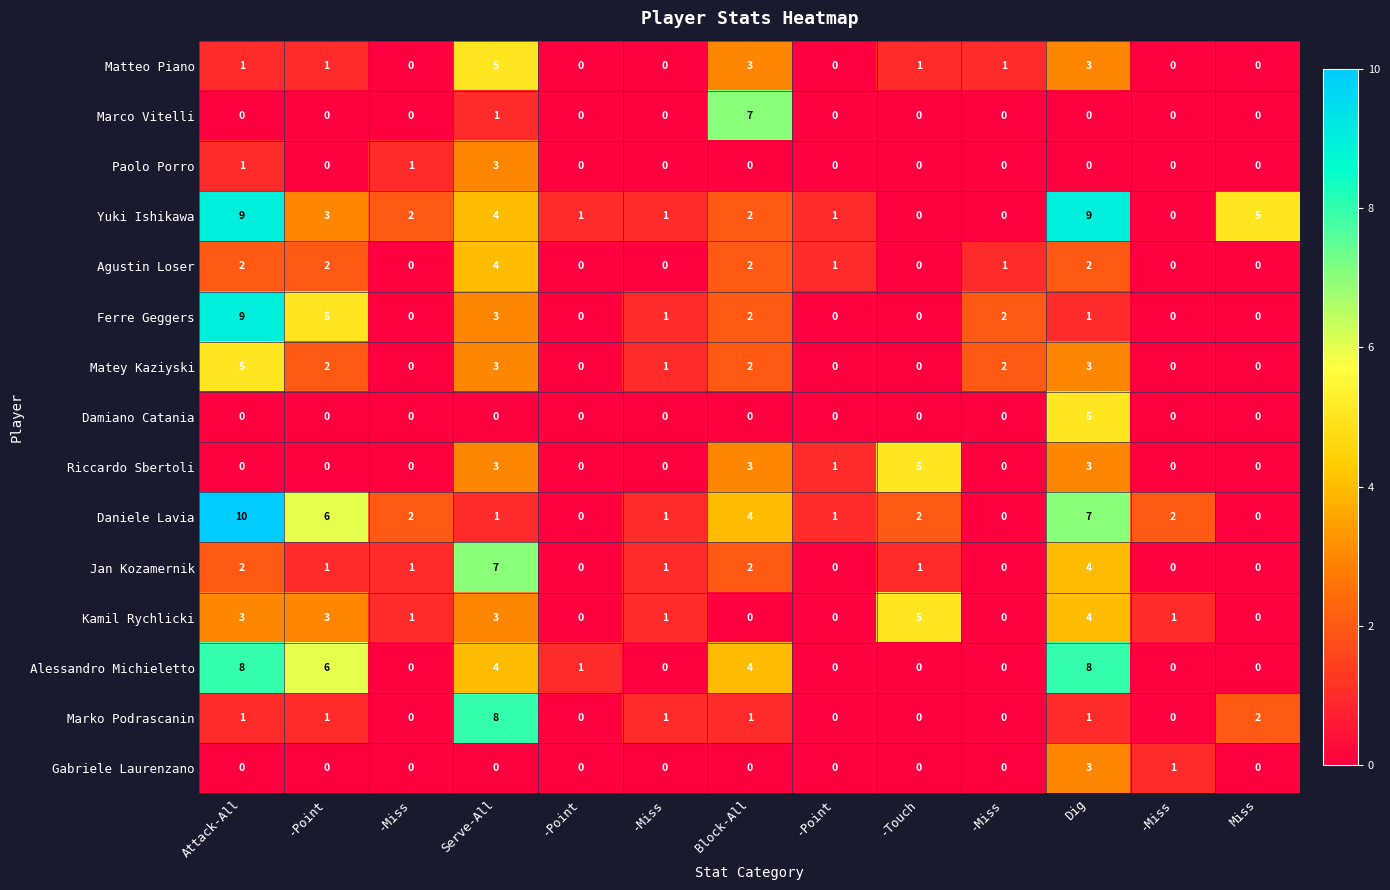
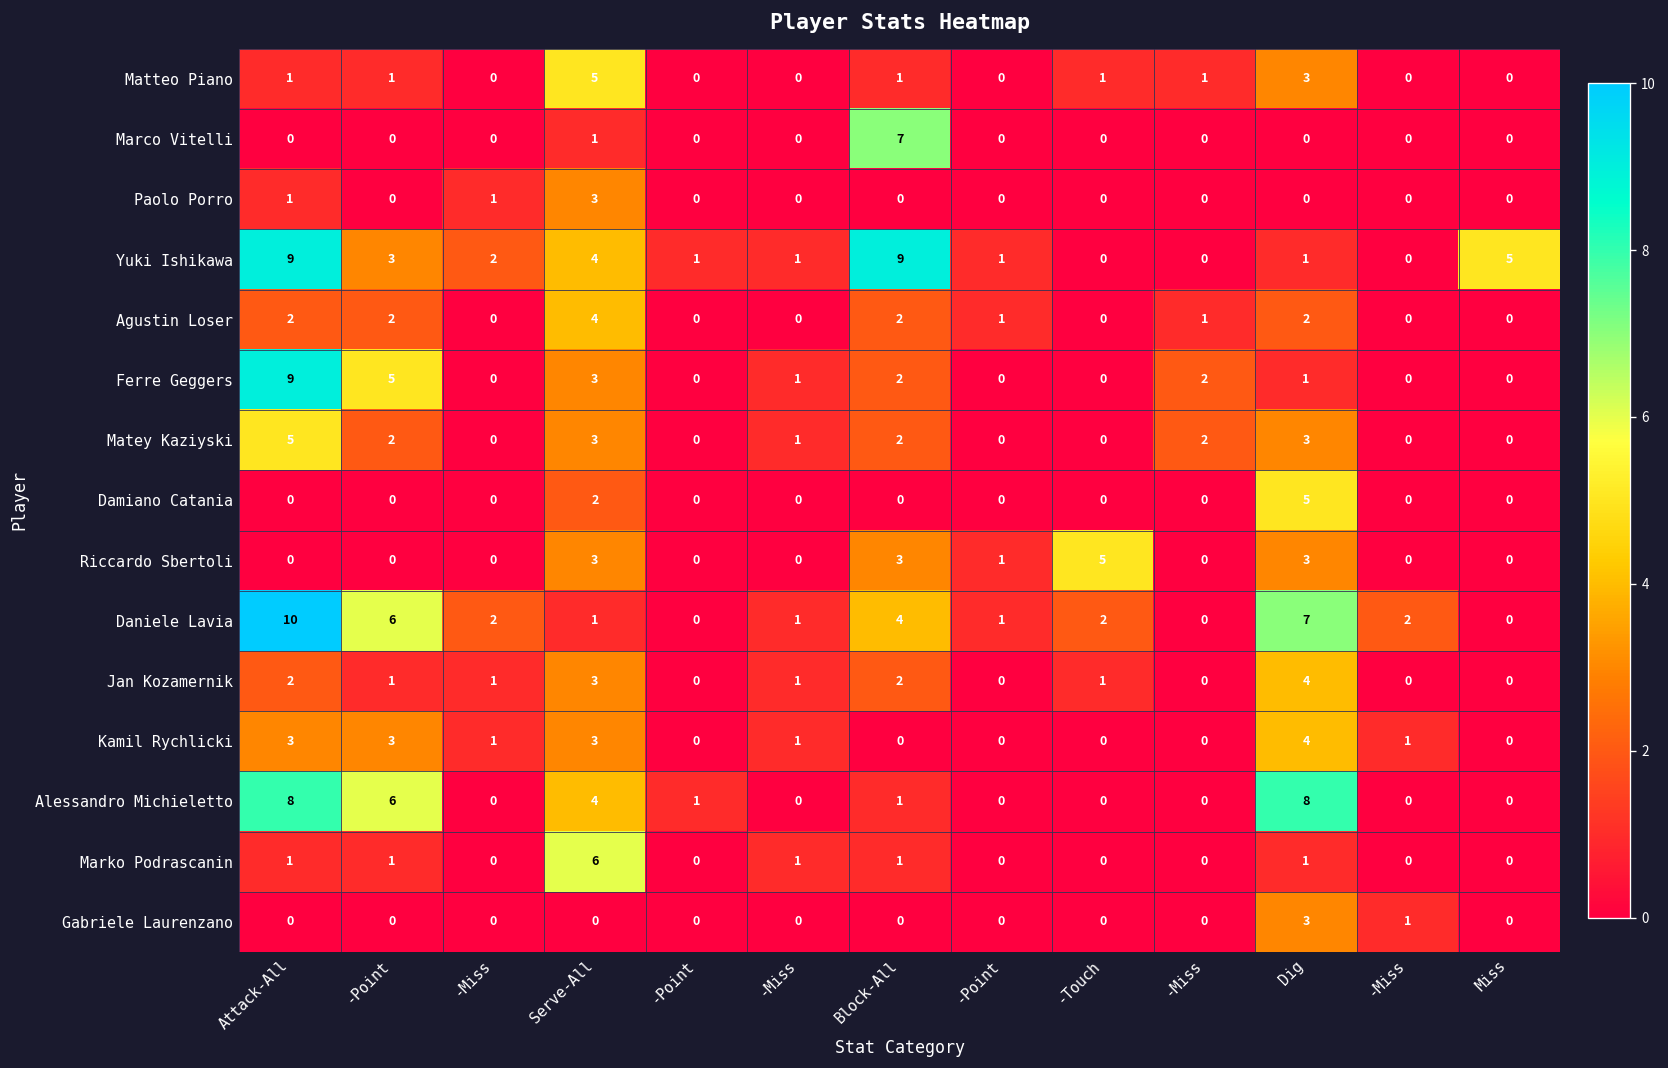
Matteo Piano, Block-All: 3 -> 1
Yuki Ishikawa, Block-All: 2 -> 9
Yuki Ishikawa, Dig: 9 -> 1
Damiano Catania, Serve-All: 0 -> 2
Jan Kozamernik, Serve-All: 7 -> 3
Kamil Rychlicki, -Touch: 5 -> 0
Alessandro Michieletto, Block-All: 4 -> 1
Marko Podrascanin, Serve-All: 8 -> 6
Marko Podrascanin, Miss: 2 -> 0
